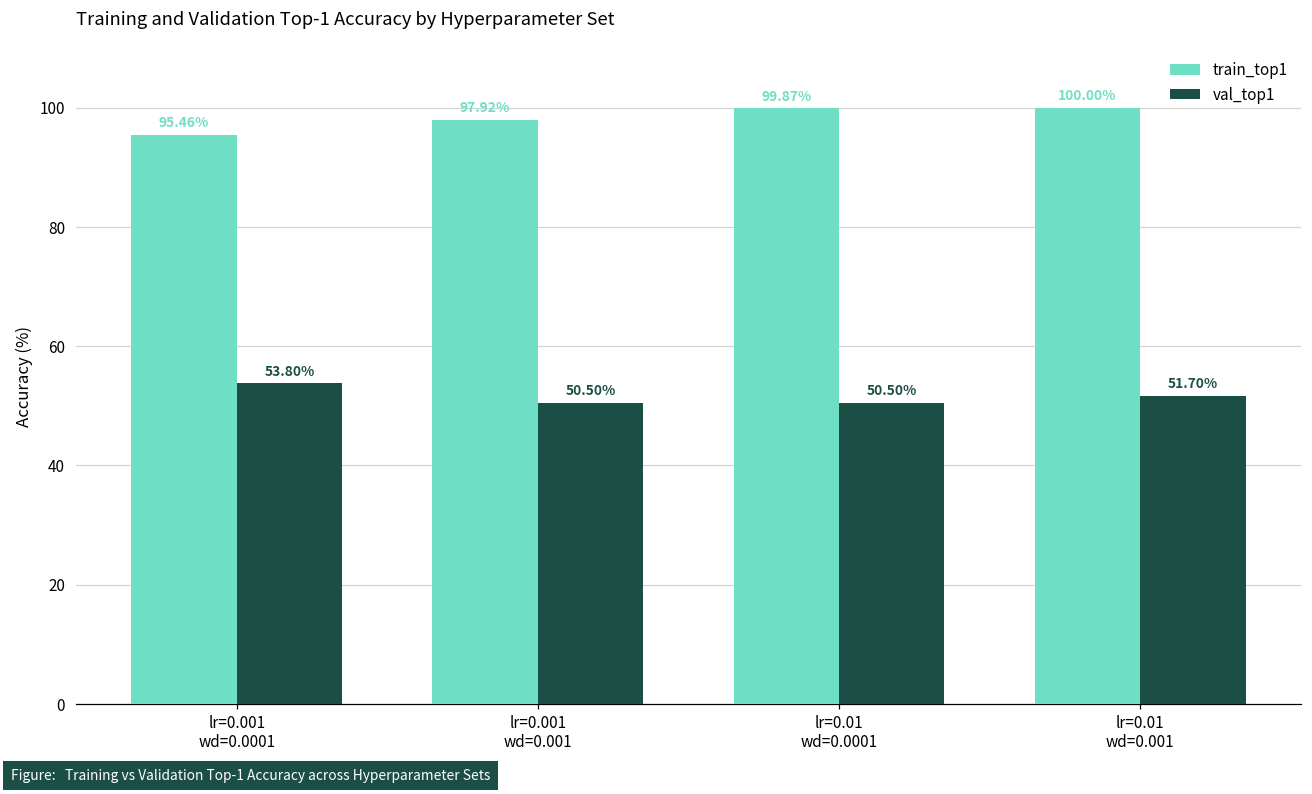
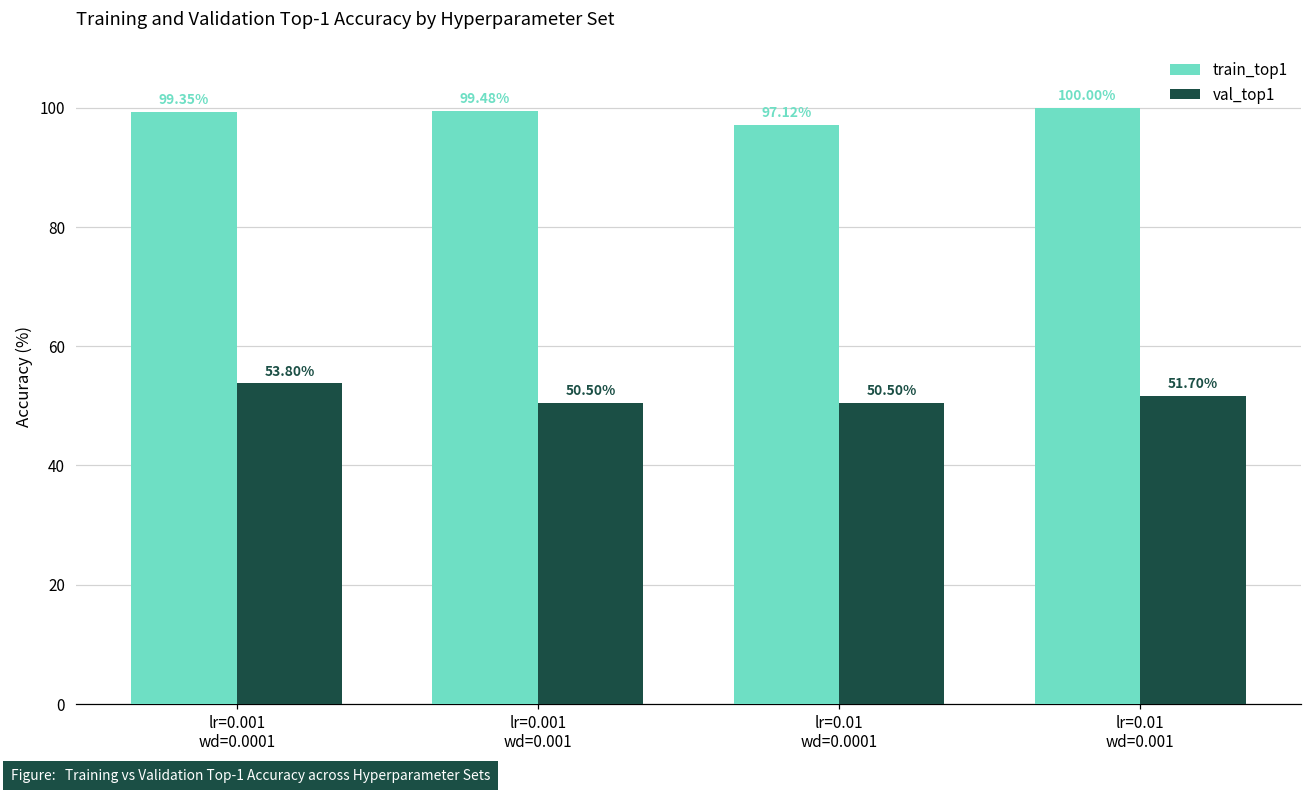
train_top1, lr=0.001 wd=0.0001: 95.46% -> 99.35%
train_top1, lr=0.001 wd=0.001: 97.92% -> 99.48%
train_top1, lr=0.01 wd=0.0001: 99.87% -> 97.12%
